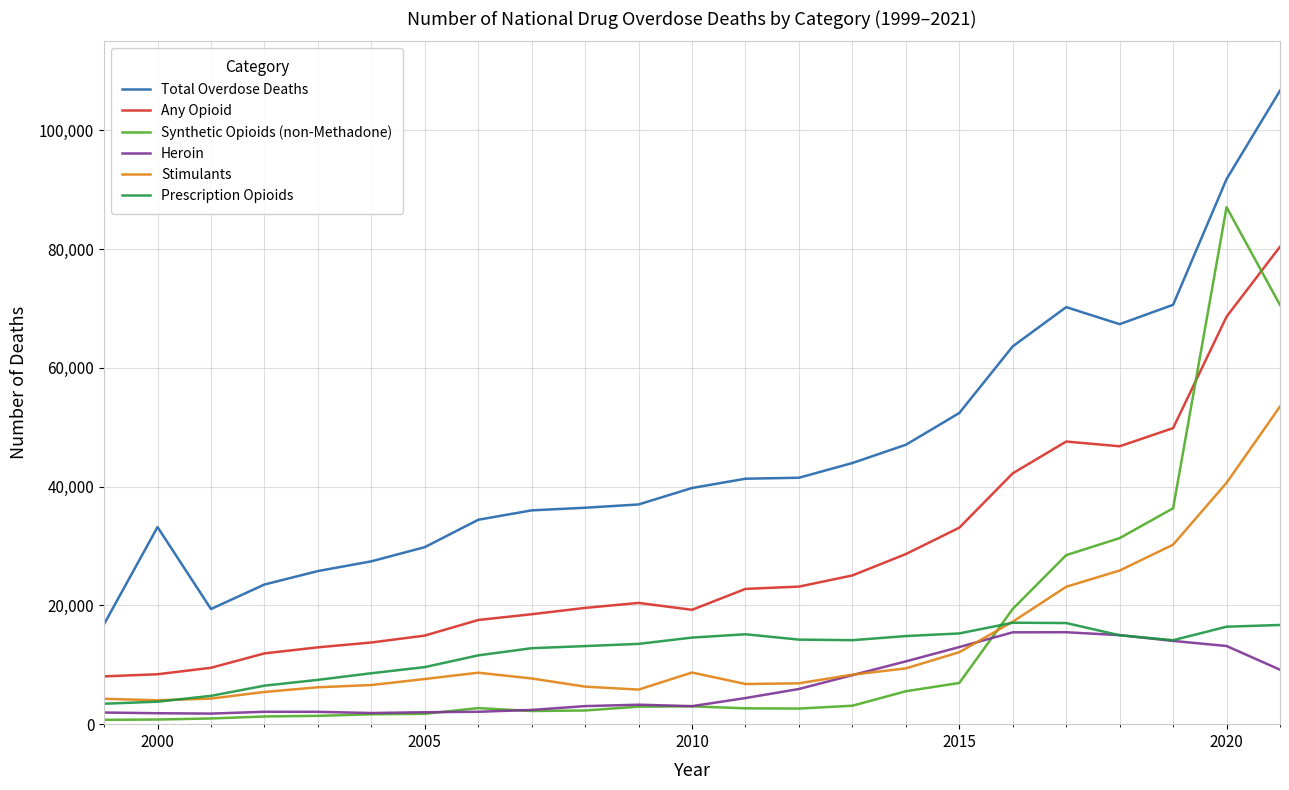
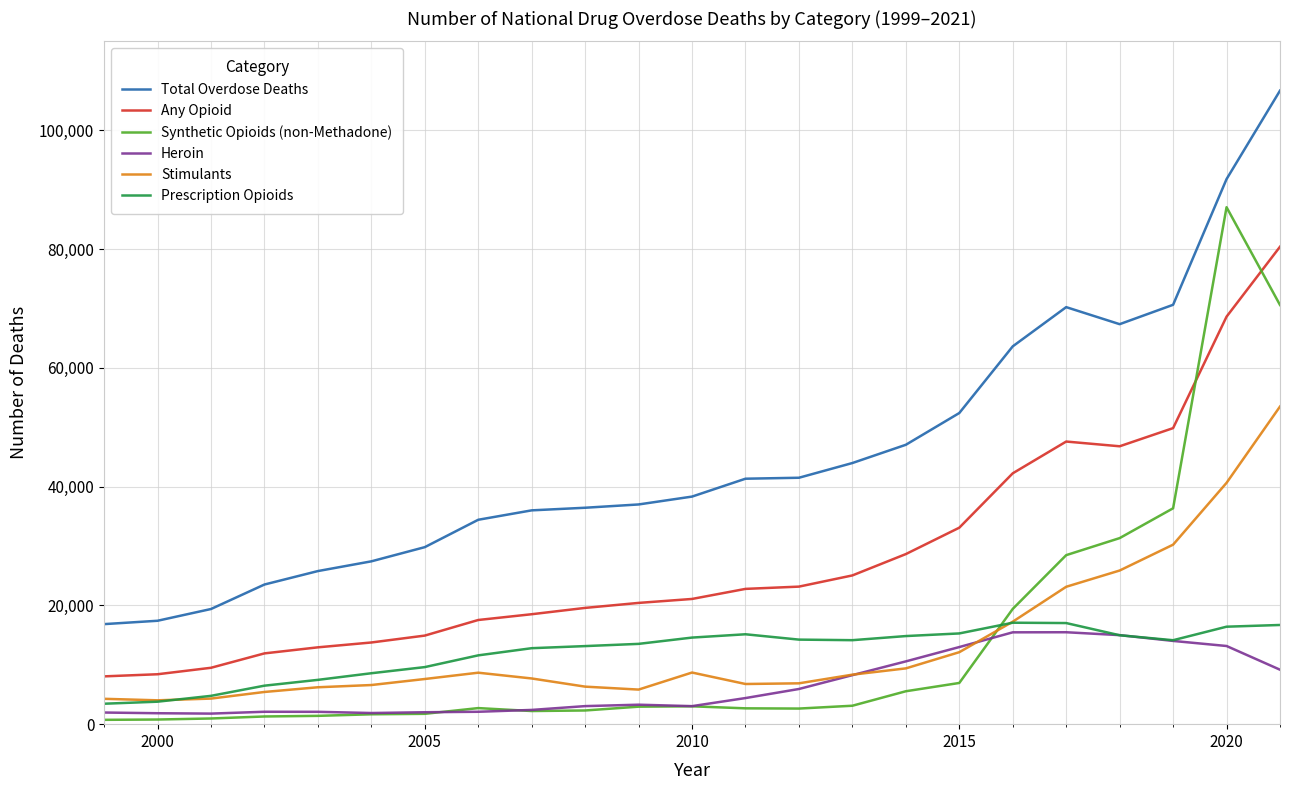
Total Overdose Deaths, 2000: 33,000 -> 17,000
Total Overdose Deaths, 2010: 40,000 -> 38,000
Any Opioid, 2010: 19,000 -> 21,000
